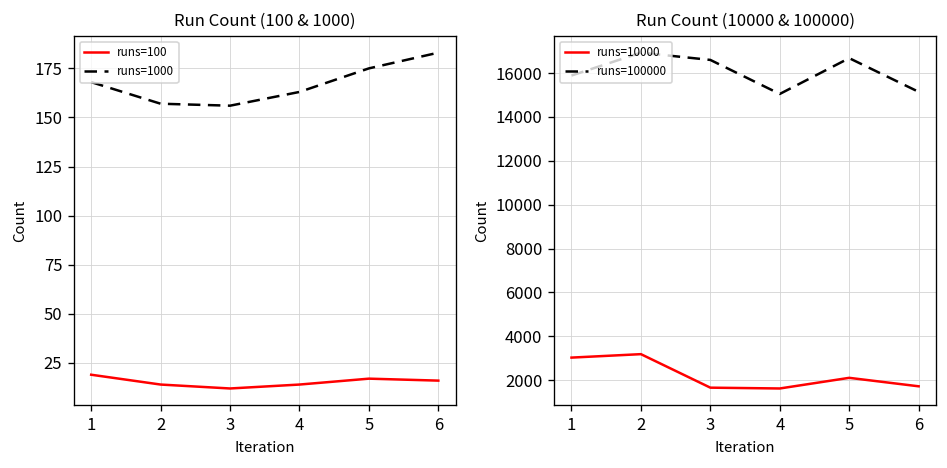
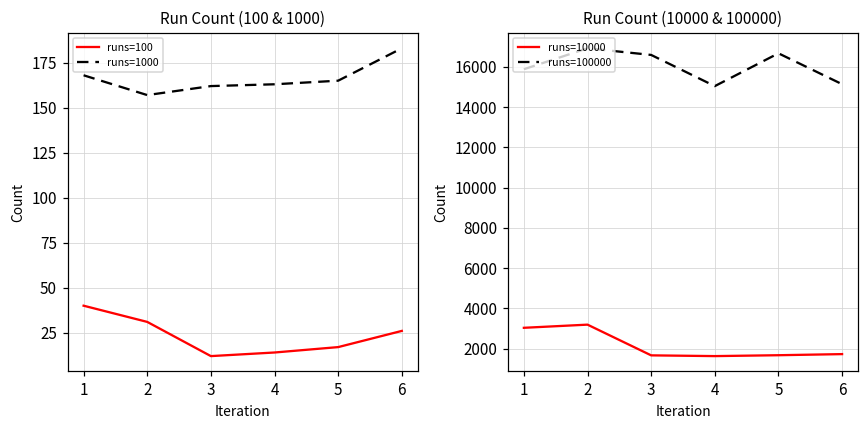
Run Count (100 & 1000), runs=100, 1: 19 -> 40
Run Count (100 & 1000), runs=100, 2: 14 -> 31
Run Count (100 & 1000), runs=1000, 3: 156 -> 162
Run Count (100 & 1000), runs=1000, 5: 175 -> 165
Run Count (100 & 1000), runs=100, 6: 16 -> 26
Run Count (10000 & 100000), runs=10000, 5: 2100 -> 1700
